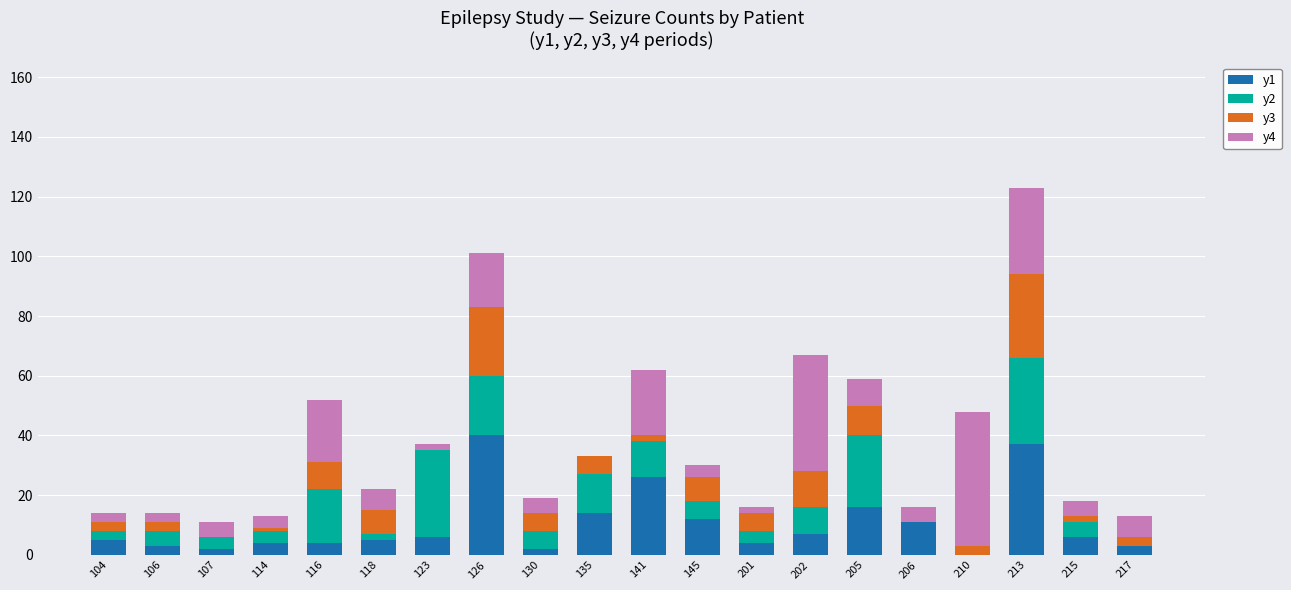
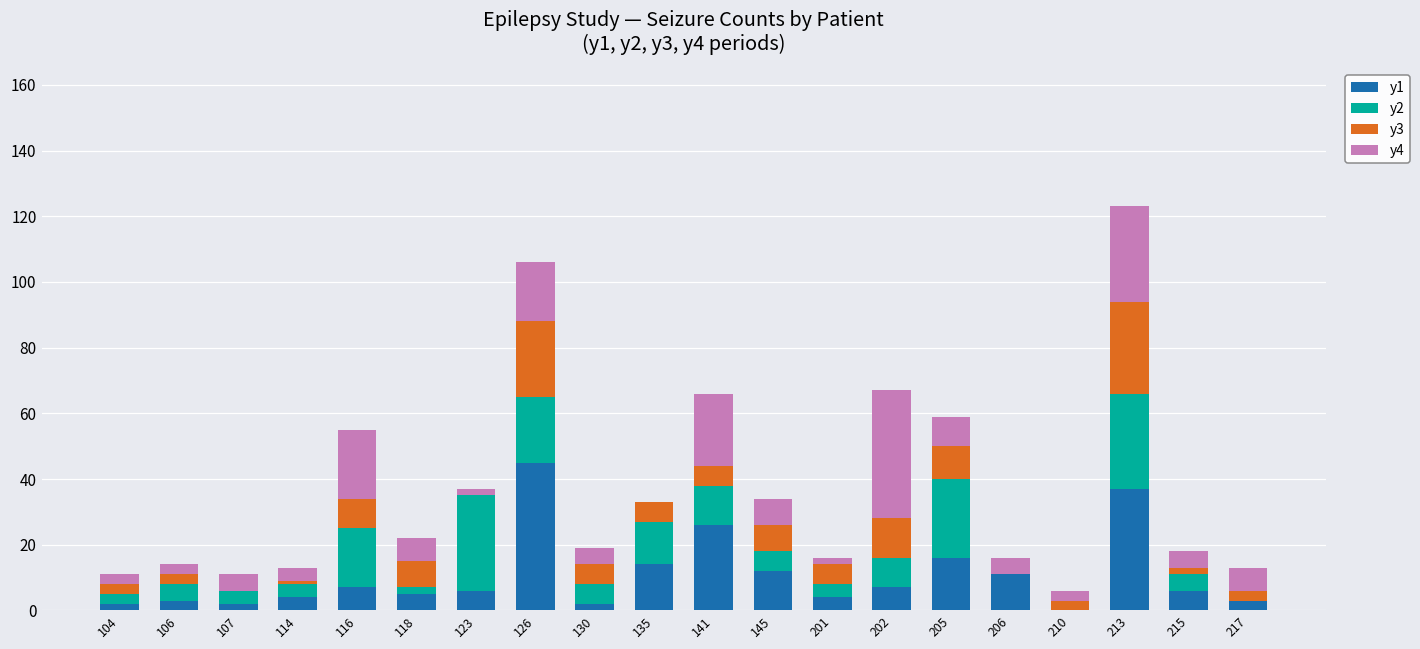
y1, 104: 5 -> 2
y1, 116: 4 -> 7
y1, 126: 40 -> 45
y3, 141: 2 -> 6
y4, 145: 4 -> 8
y4, 210: 45 -> 3
